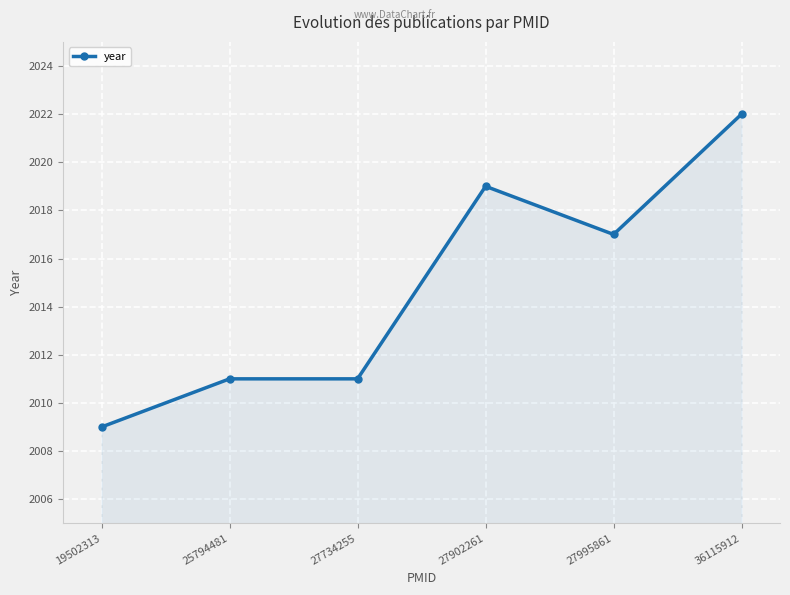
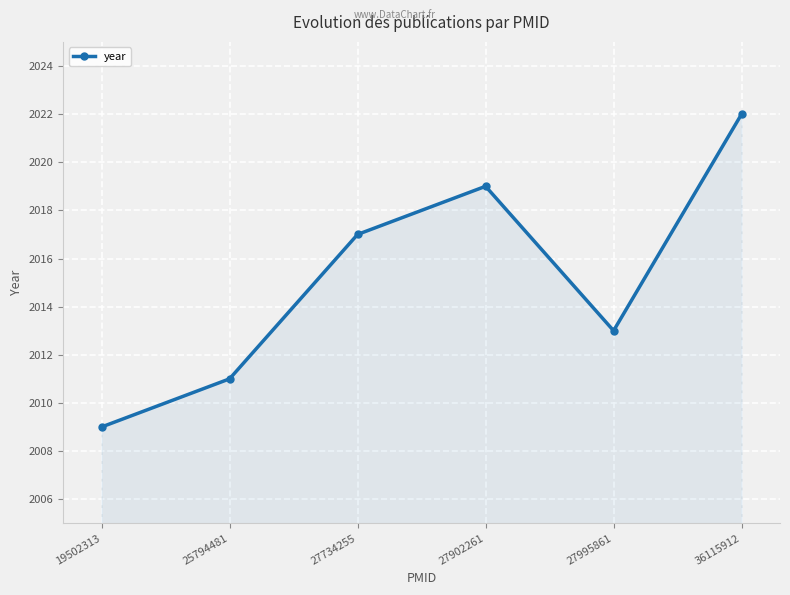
27734255: 2011 -> 2017
27995861: 2017 -> 2013
